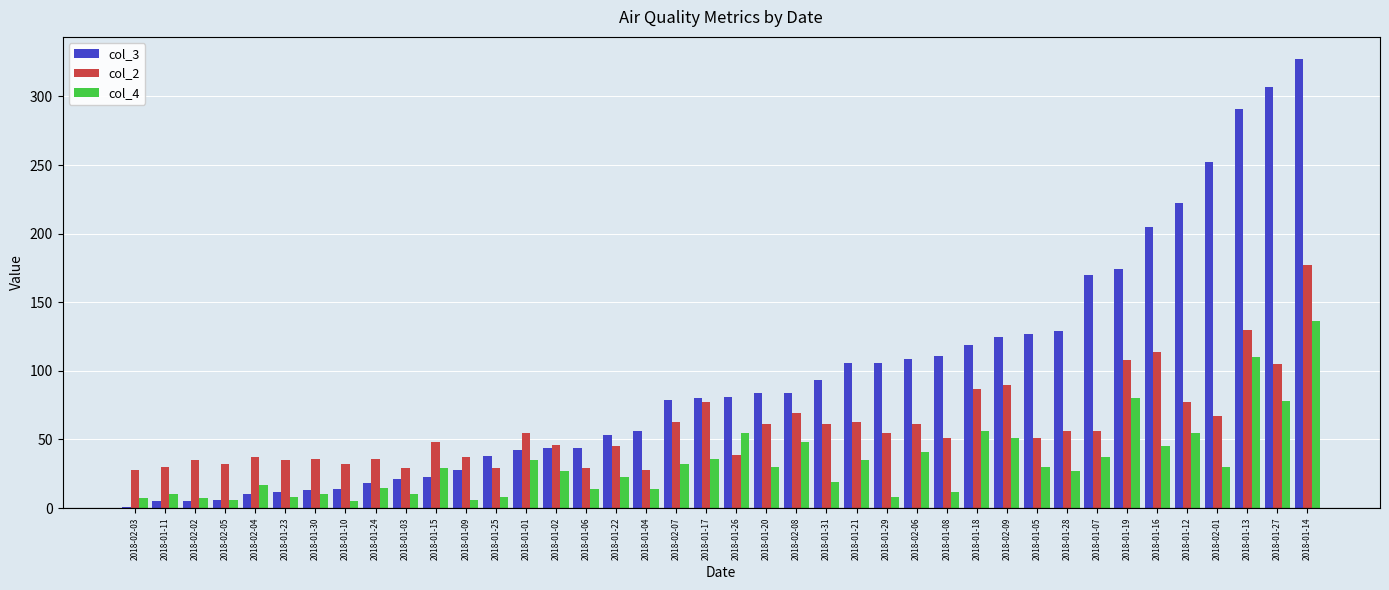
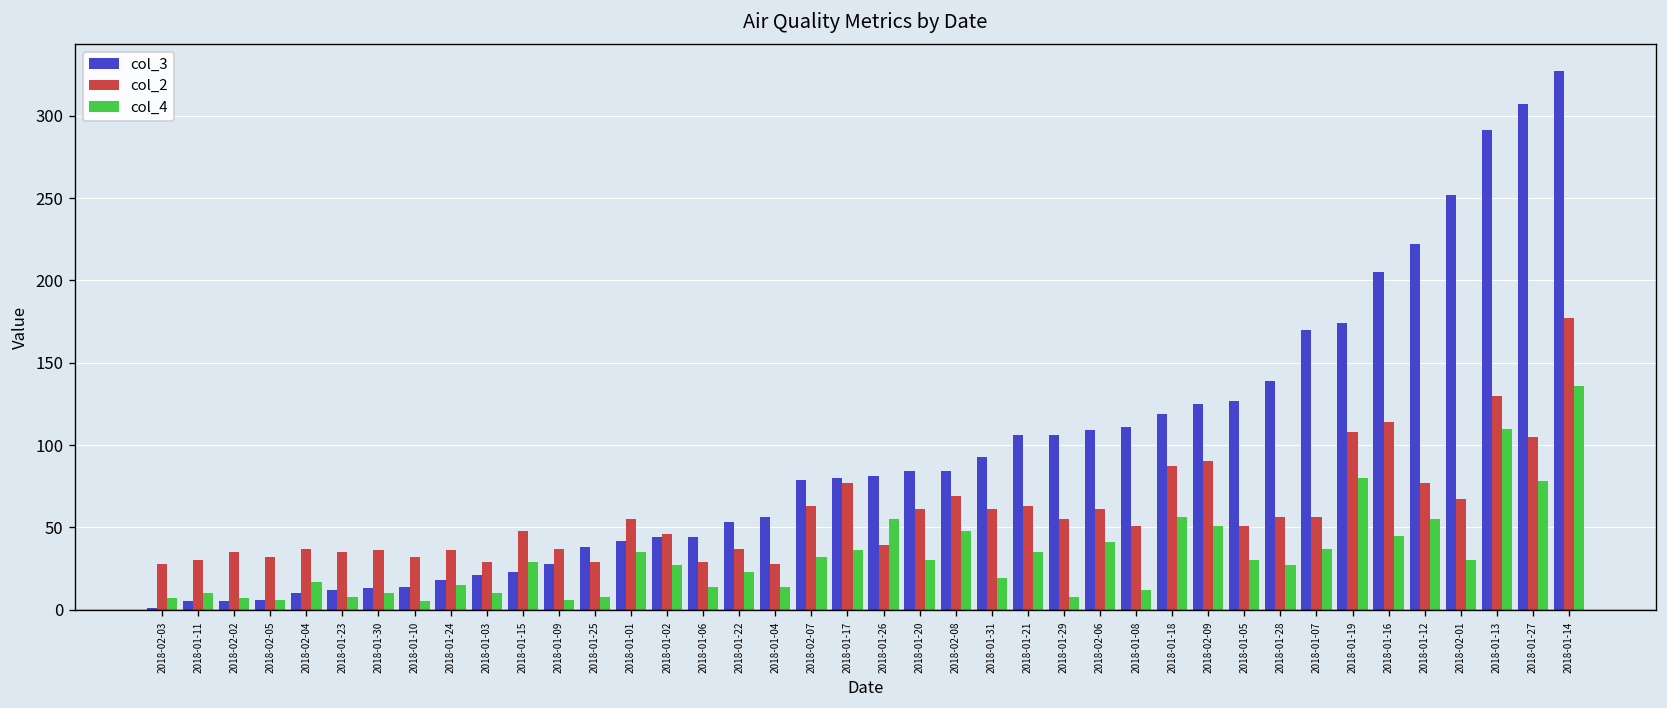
col_2, 2018-01-22: 45 -> 37
col_3, 2018-01-28: 129 -> 139
